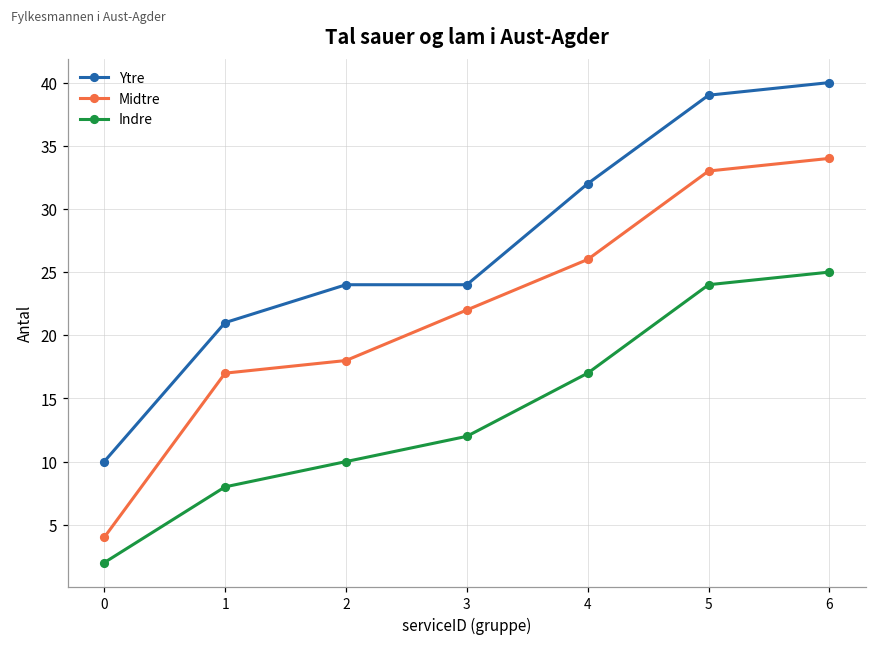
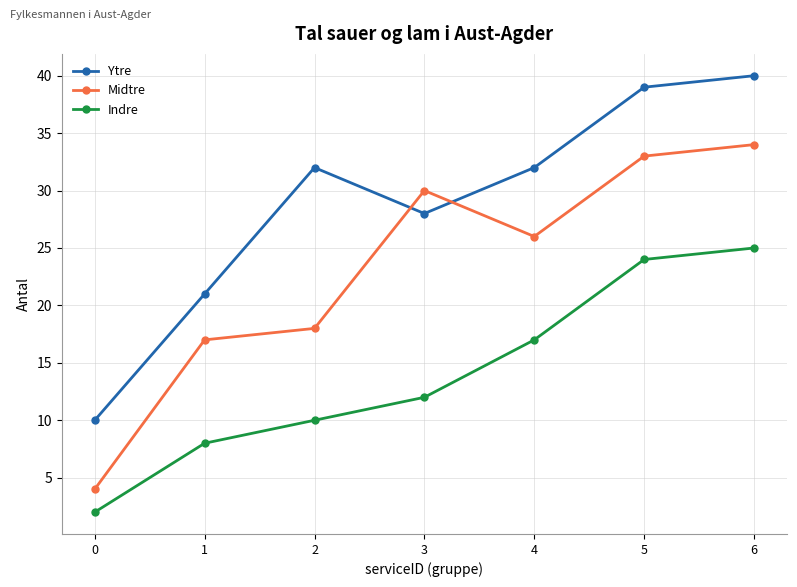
Ytre, 2: 24 -> 32
Ytre, 3: 24 -> 28
Midtre, 3: 22 -> 30
